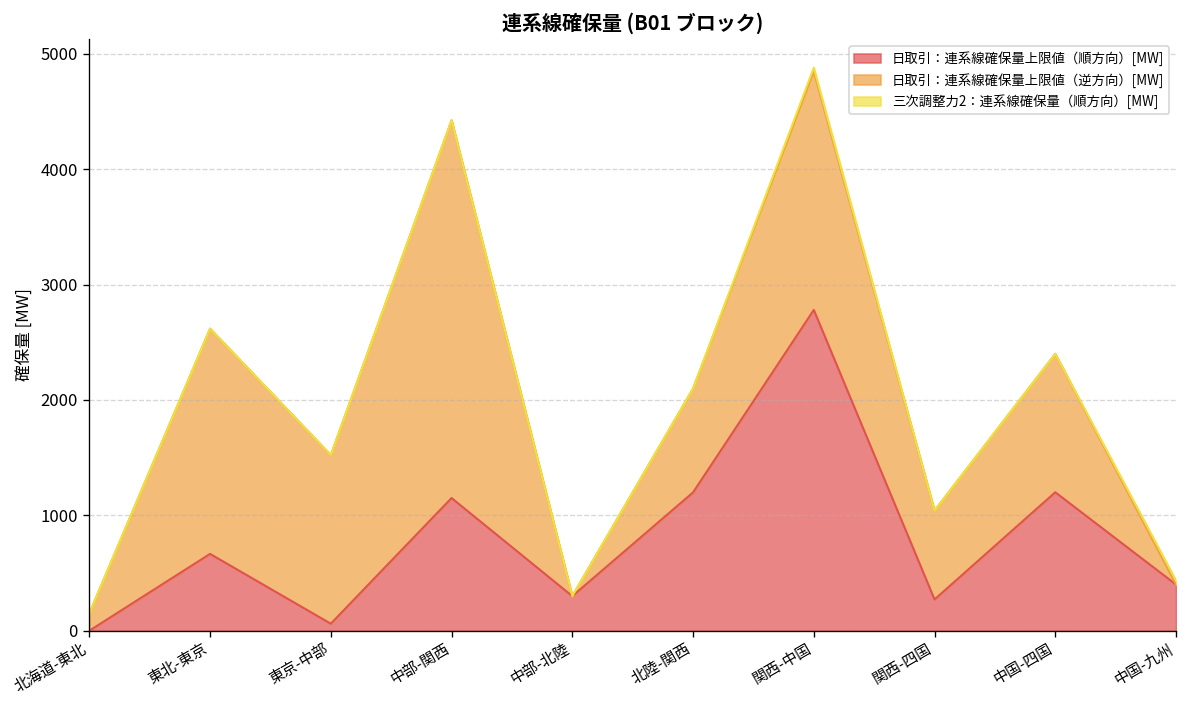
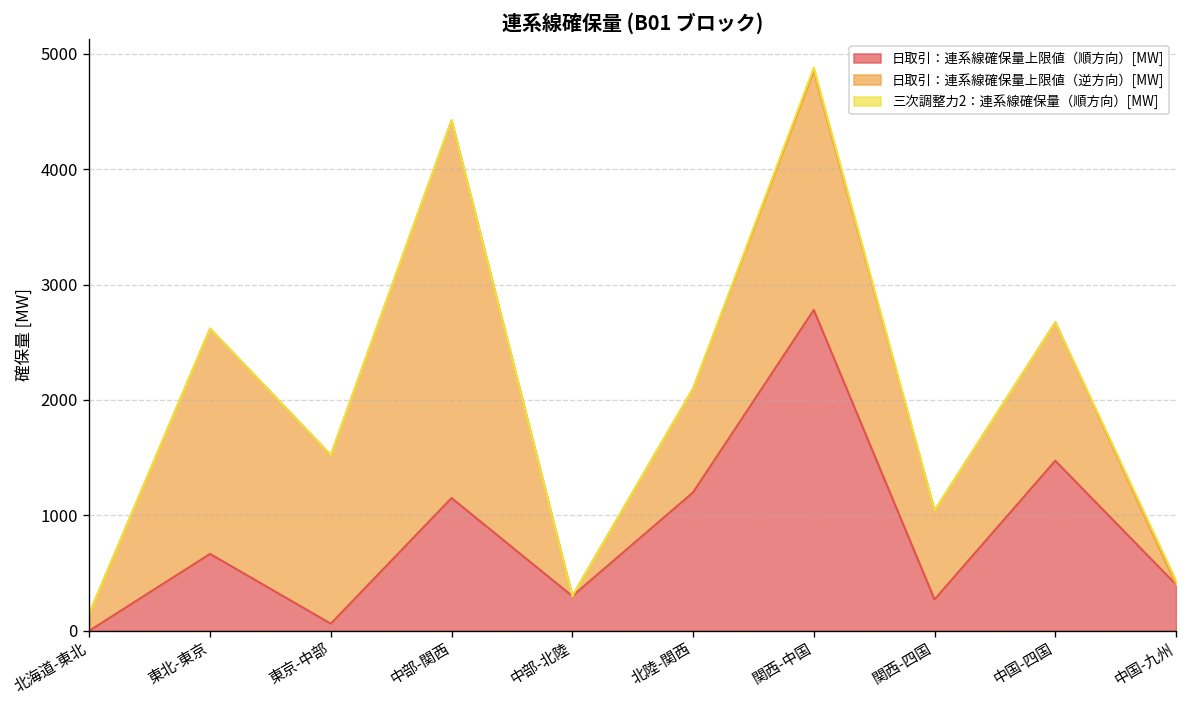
日取引：連系線確保量上限値（順方向）[MW], 中国-四国: 1200 -> 1500
